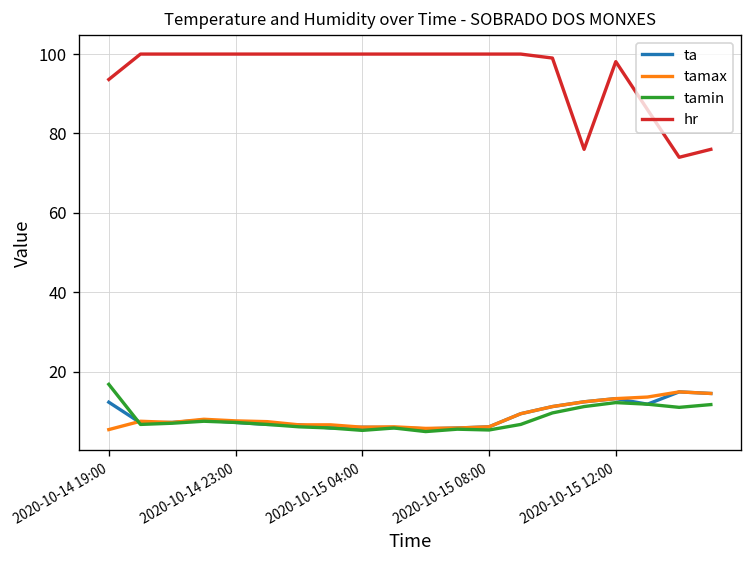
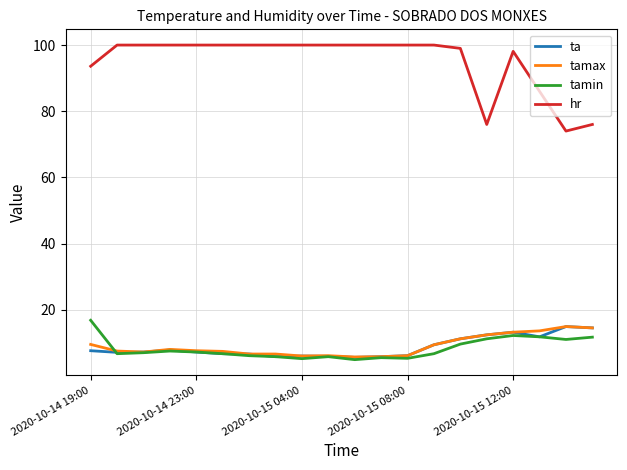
ta, 2020-10-14 19:00: 12 -> 8
tamax, 2020-10-14 19:00: 5 -> 10
